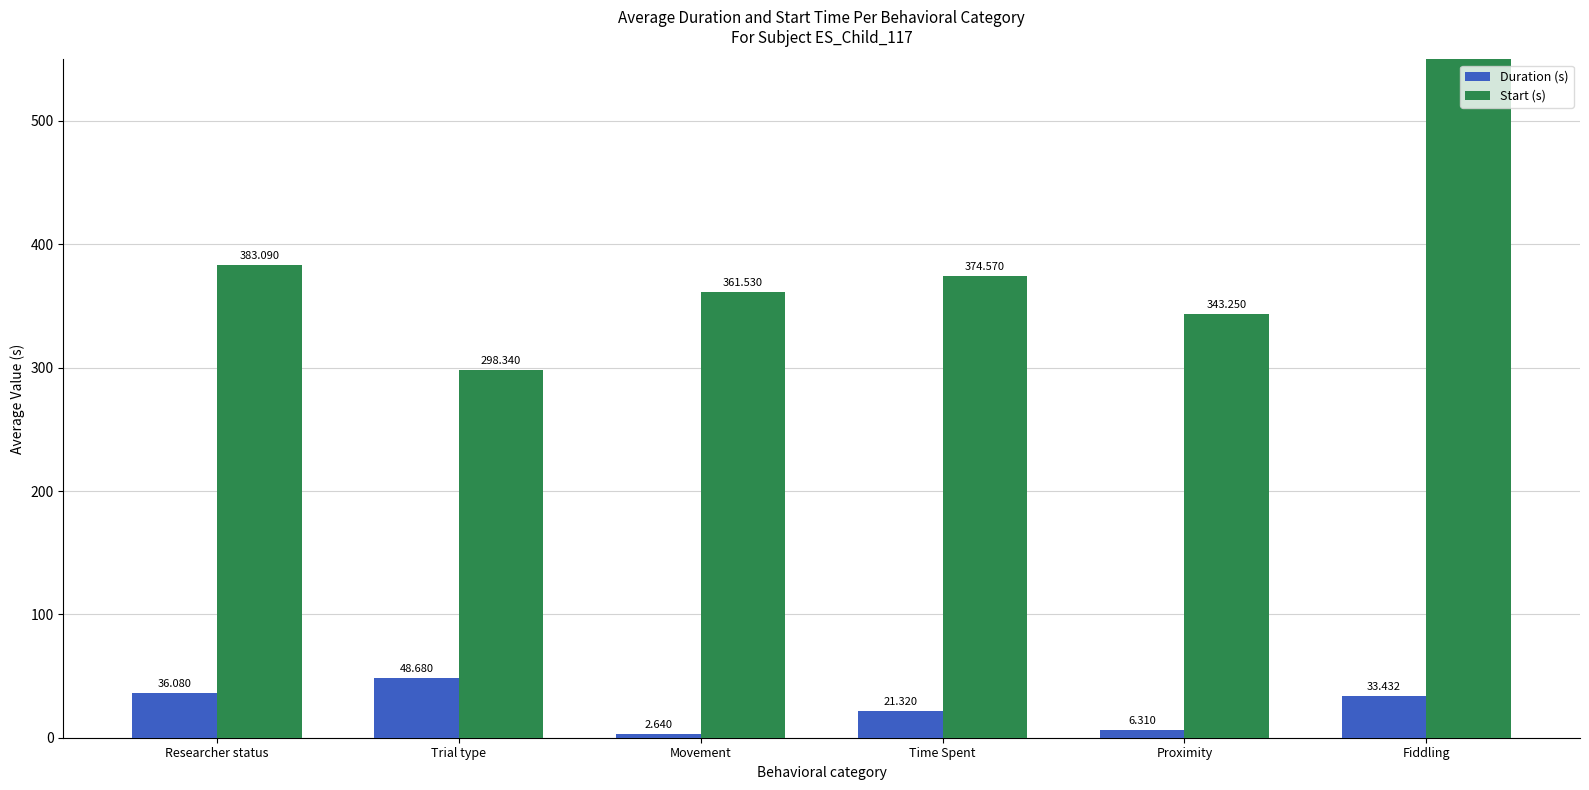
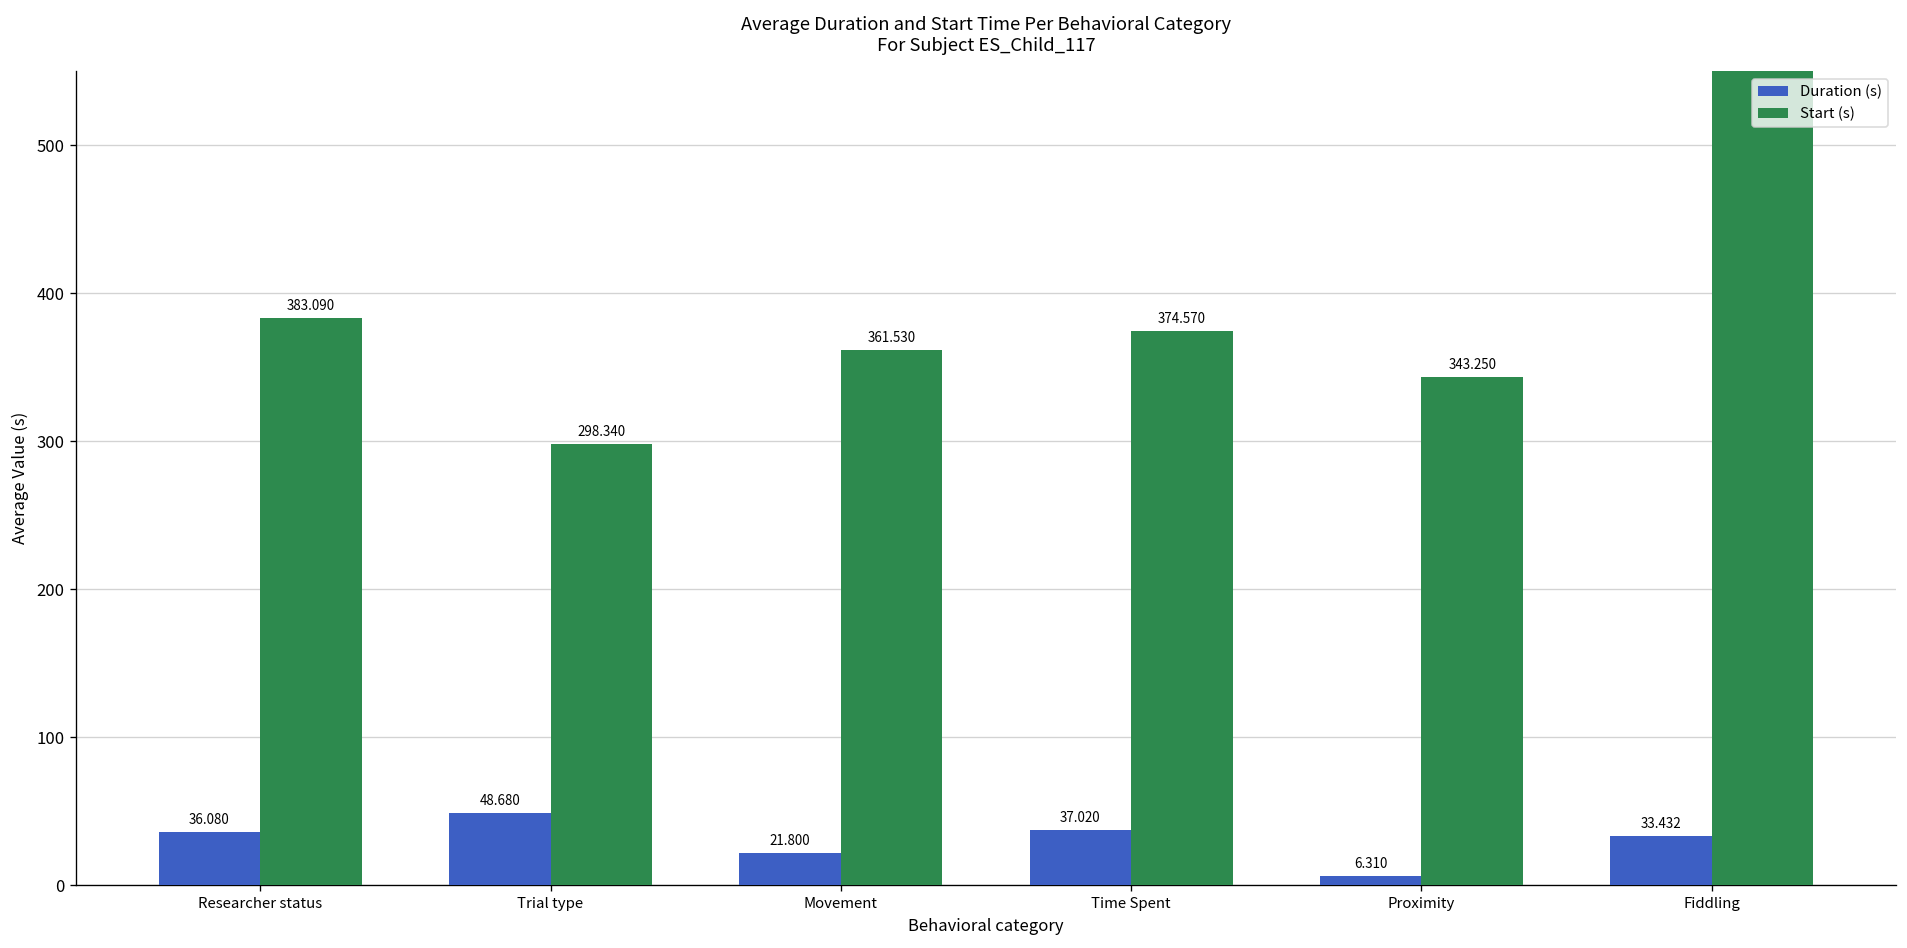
Duration (s), Movement: 2.640 -> 21.800
Duration (s), Time Spent: 21.320 -> 37.020
